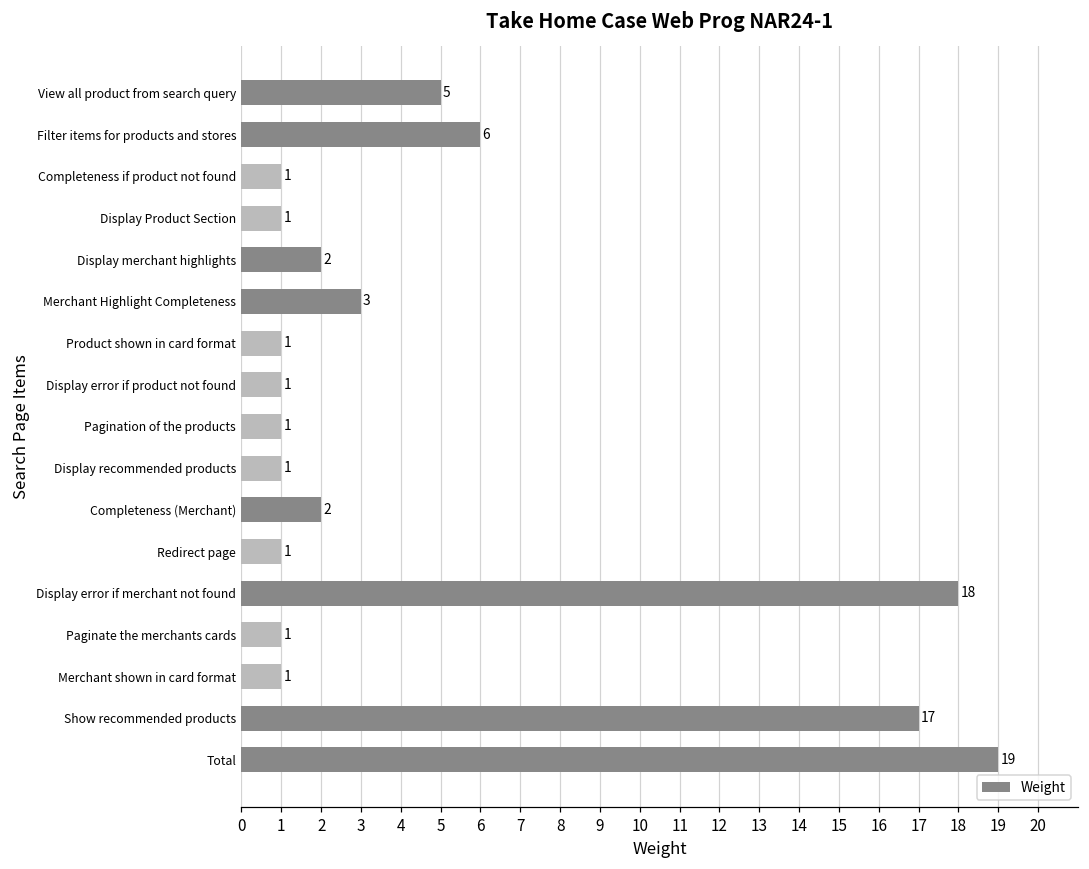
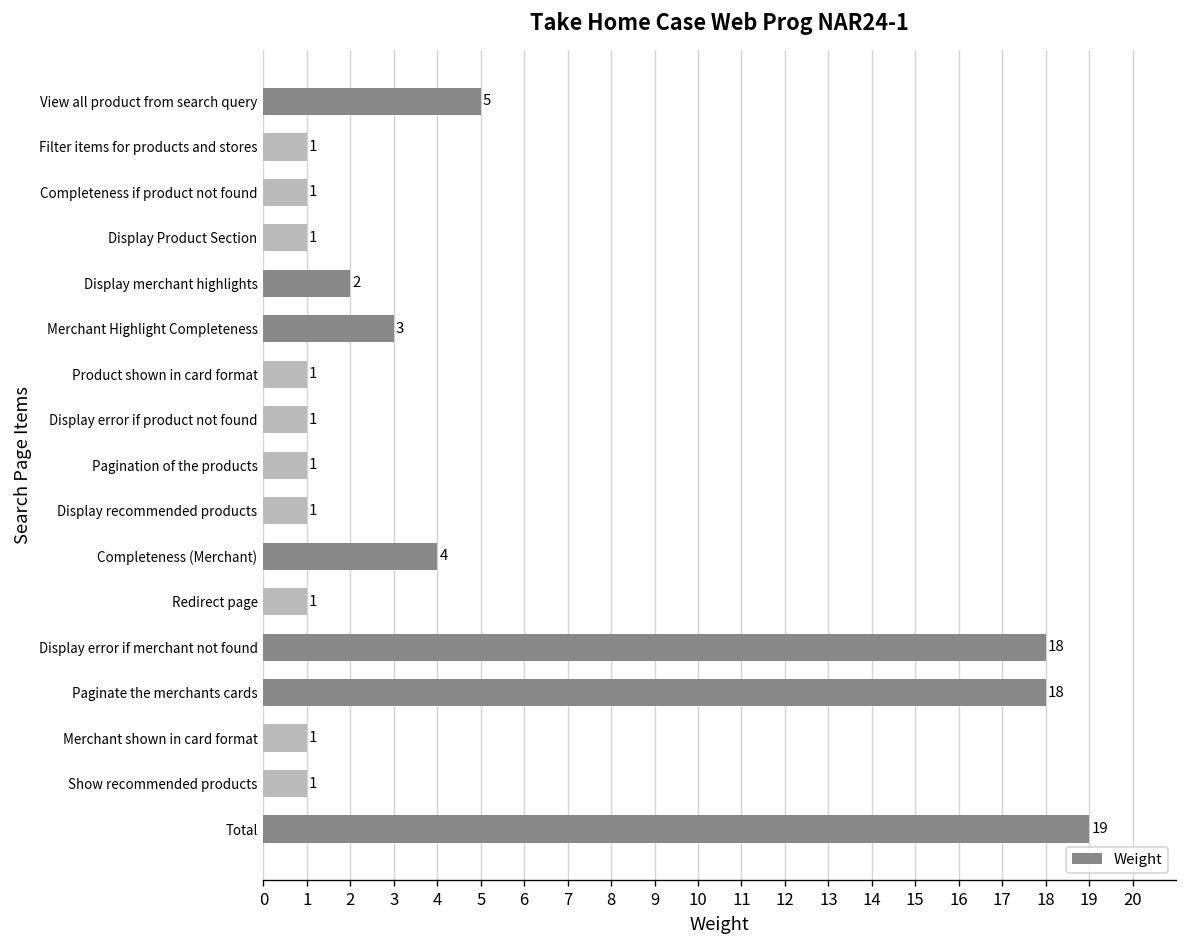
Filter items for products and stores: 6 -> 1
Completeness (Merchant): 2 -> 4
Paginate the merchants cards: 1 -> 18
Show recommended products: 17 -> 1
